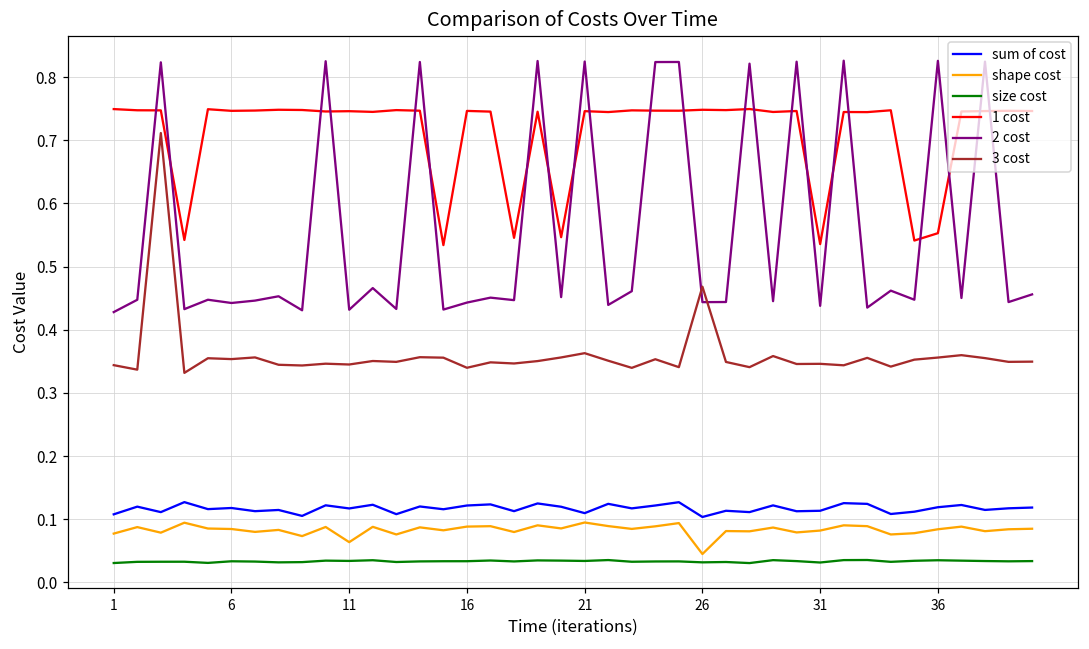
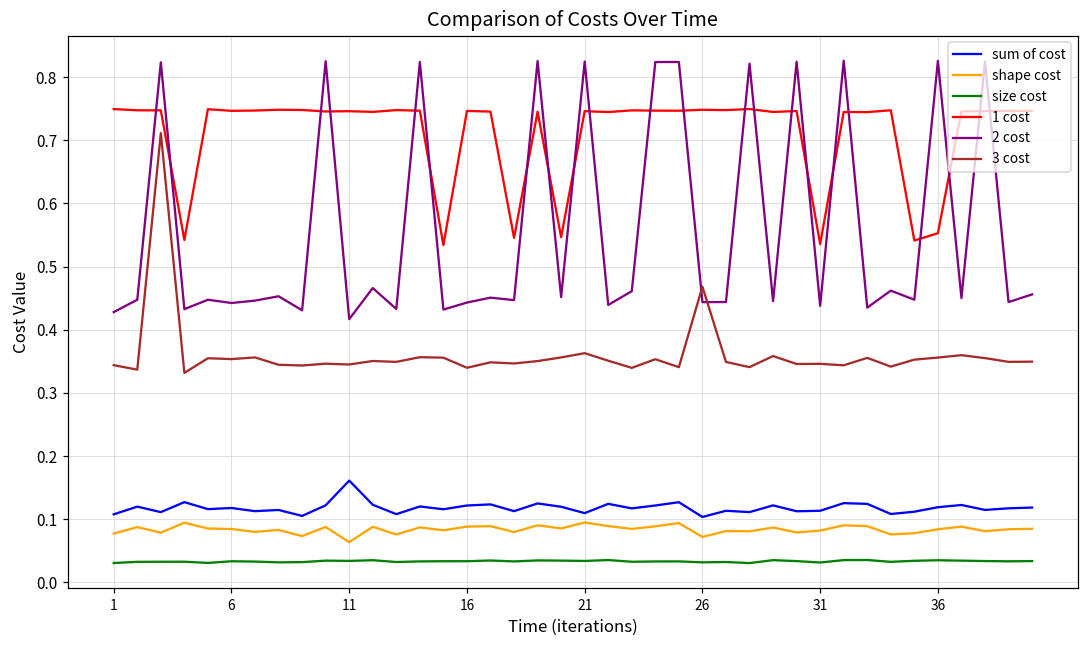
sum of cost, 11: 0.12 -> 0.16
2 cost, 11: 0.43 -> 0.42
shape cost, 26: 0.04 -> 0.07
